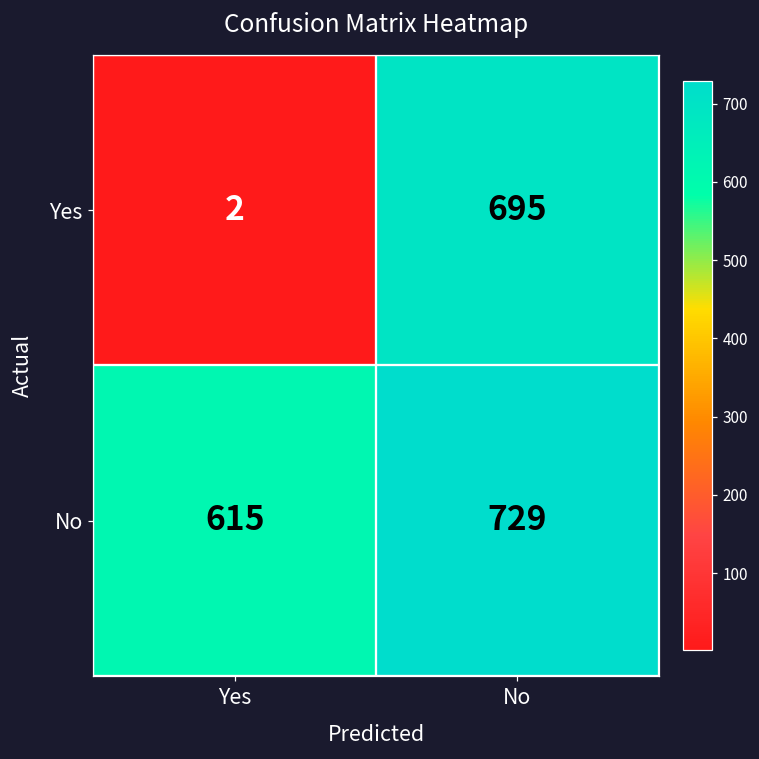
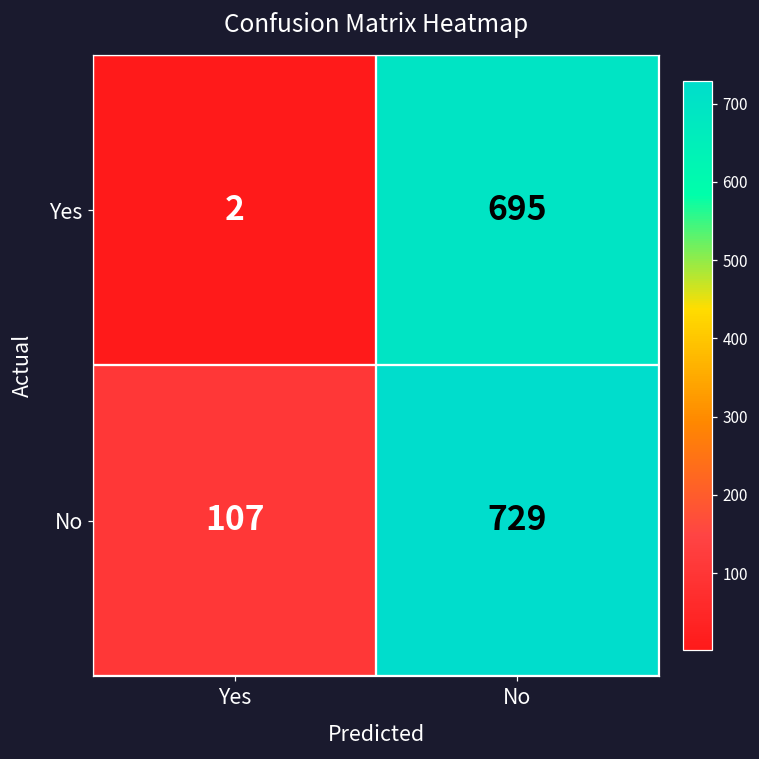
No, Yes: 615 -> 107
